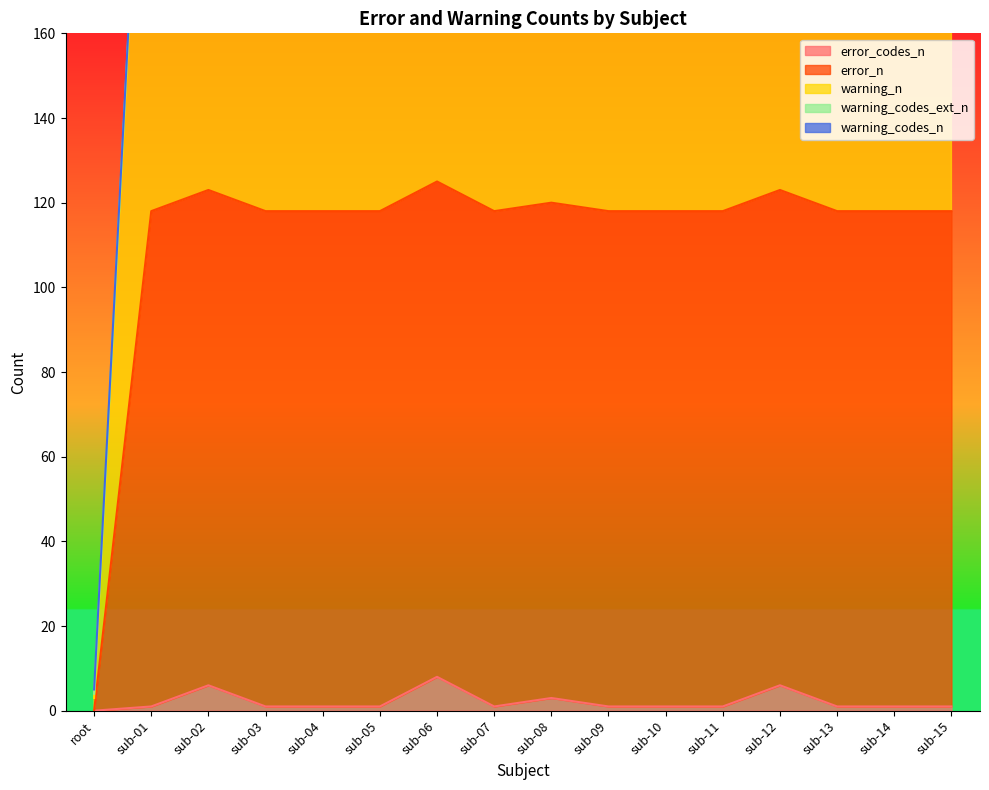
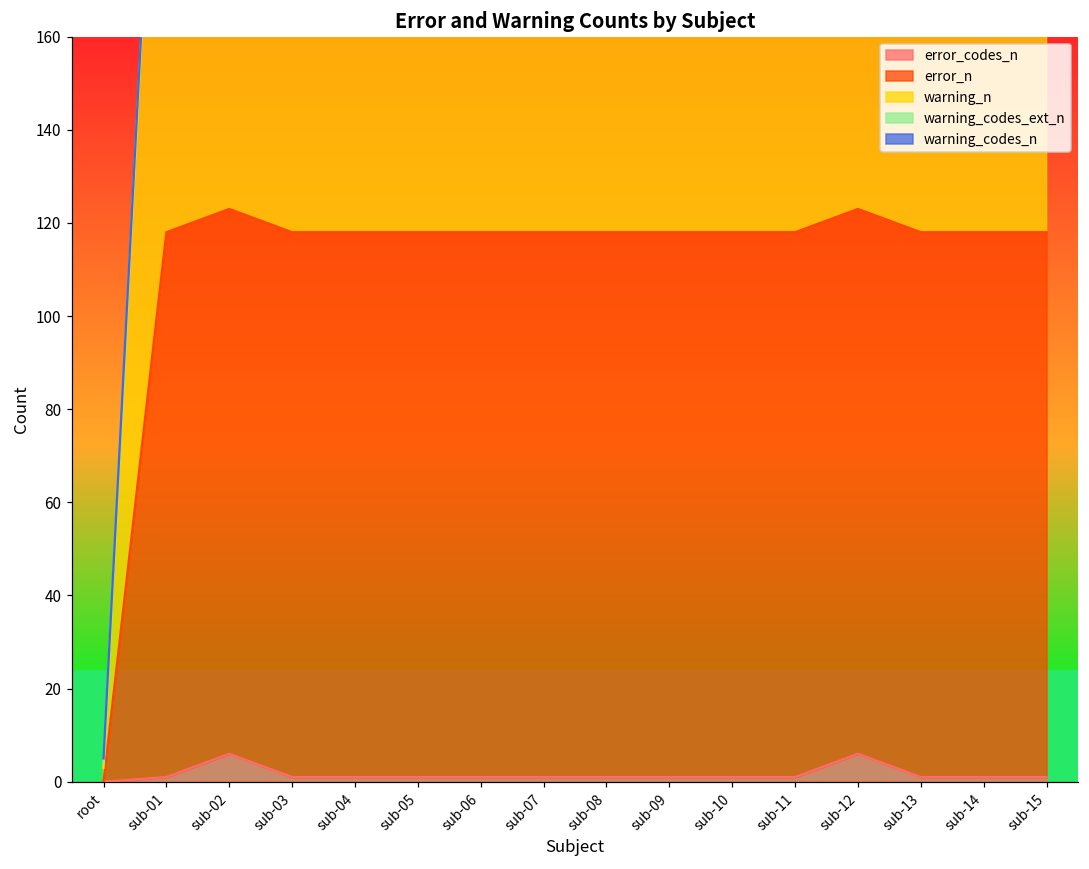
error_codes_n, sub-06: 8 -> 1
error_codes_n, sub-08: 3 -> 1
